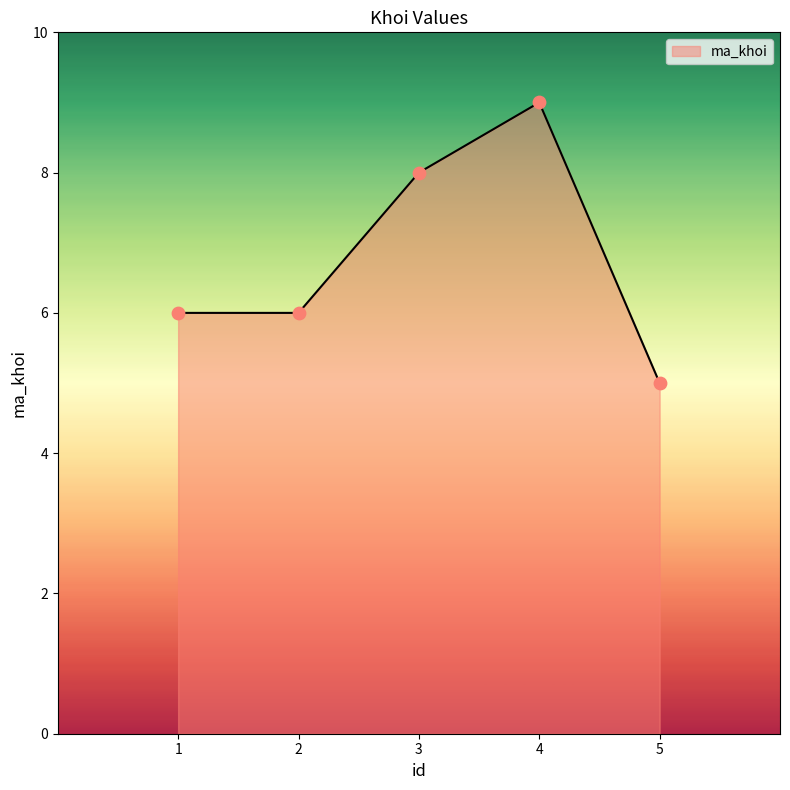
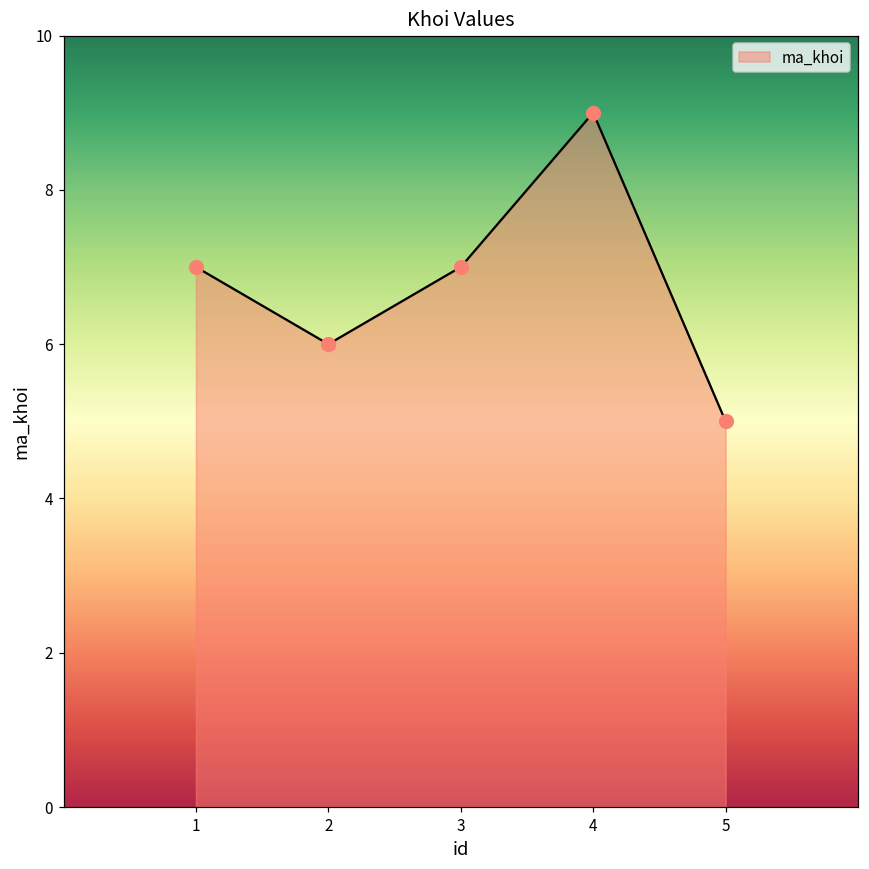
1: 6 -> 7
3: 8 -> 7
